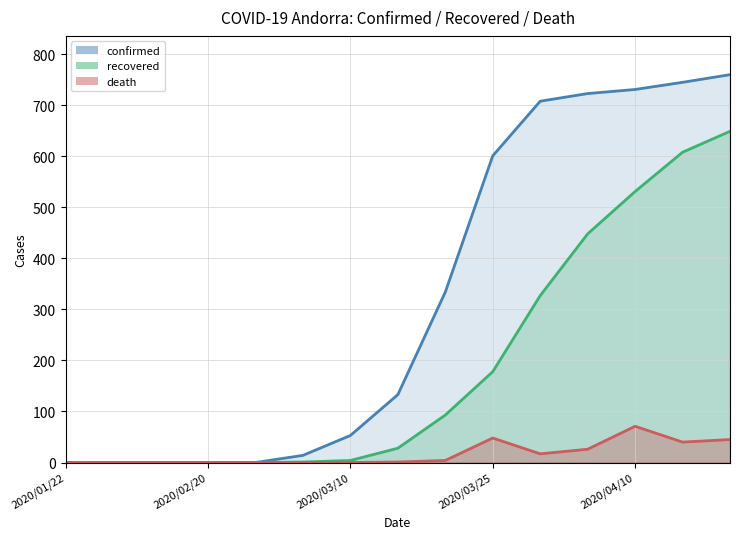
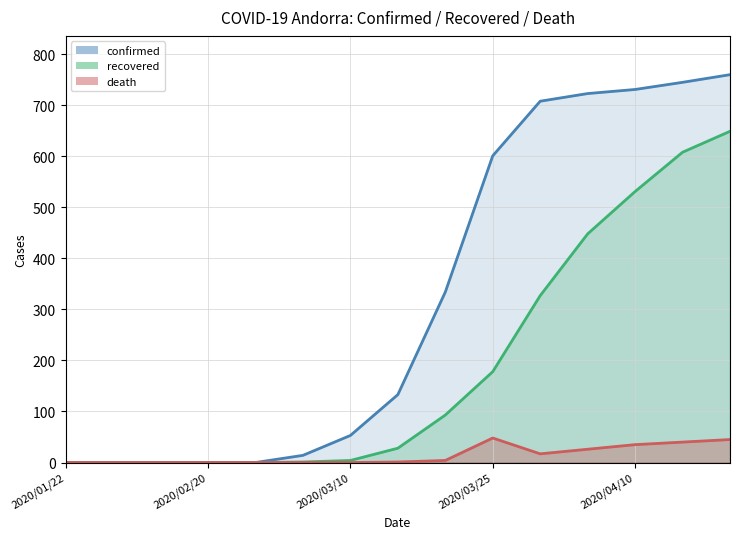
death, 2020/04/10: 70 -> 40
